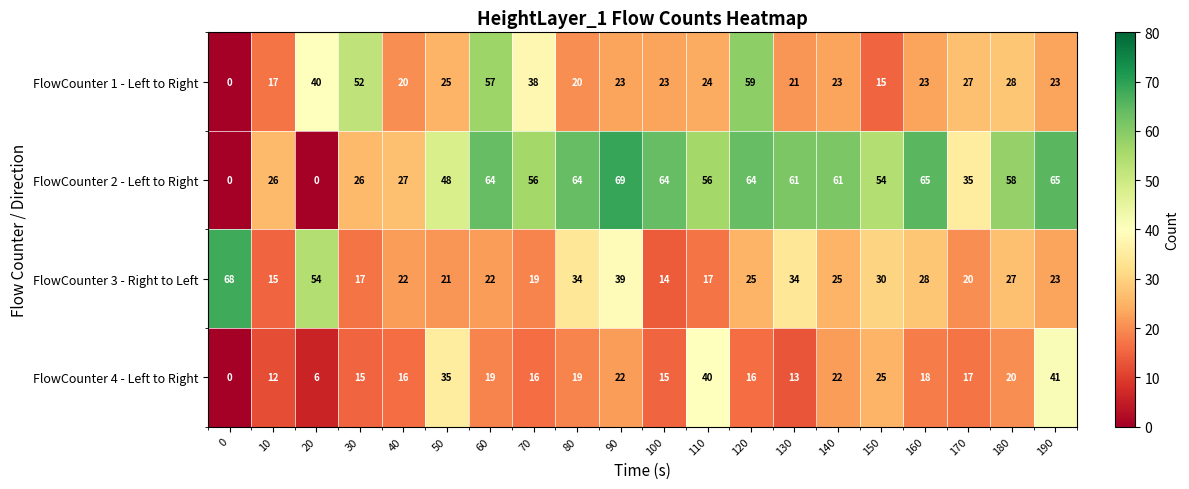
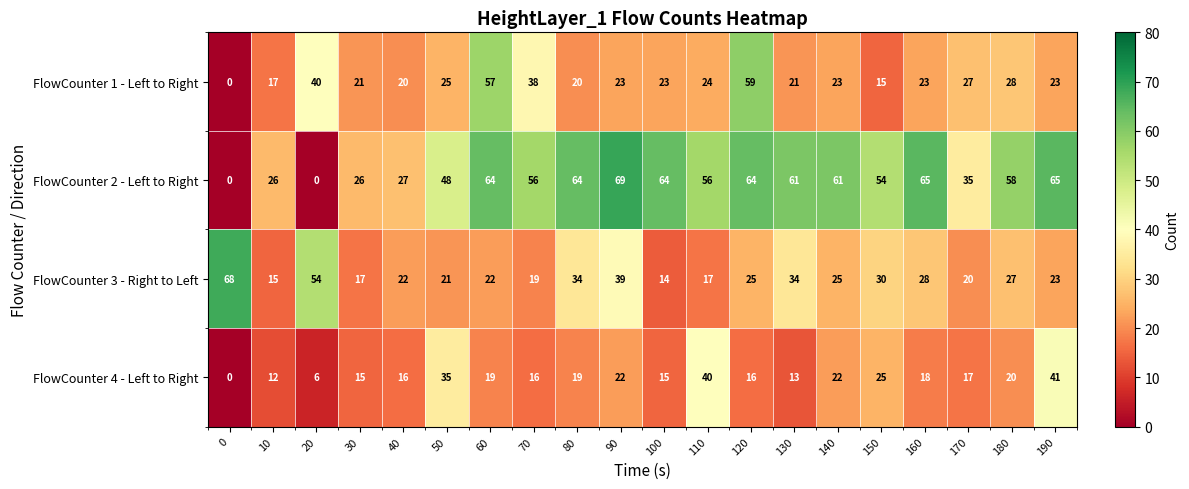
FlowCounter 1 - Left to Right, 30: 52 -> 21
